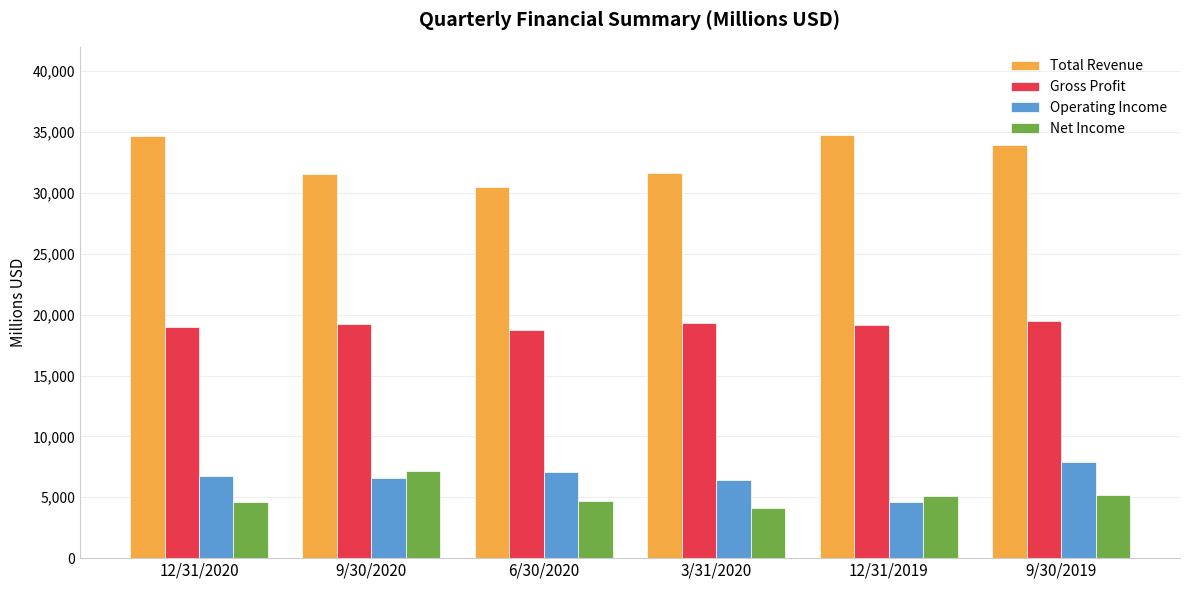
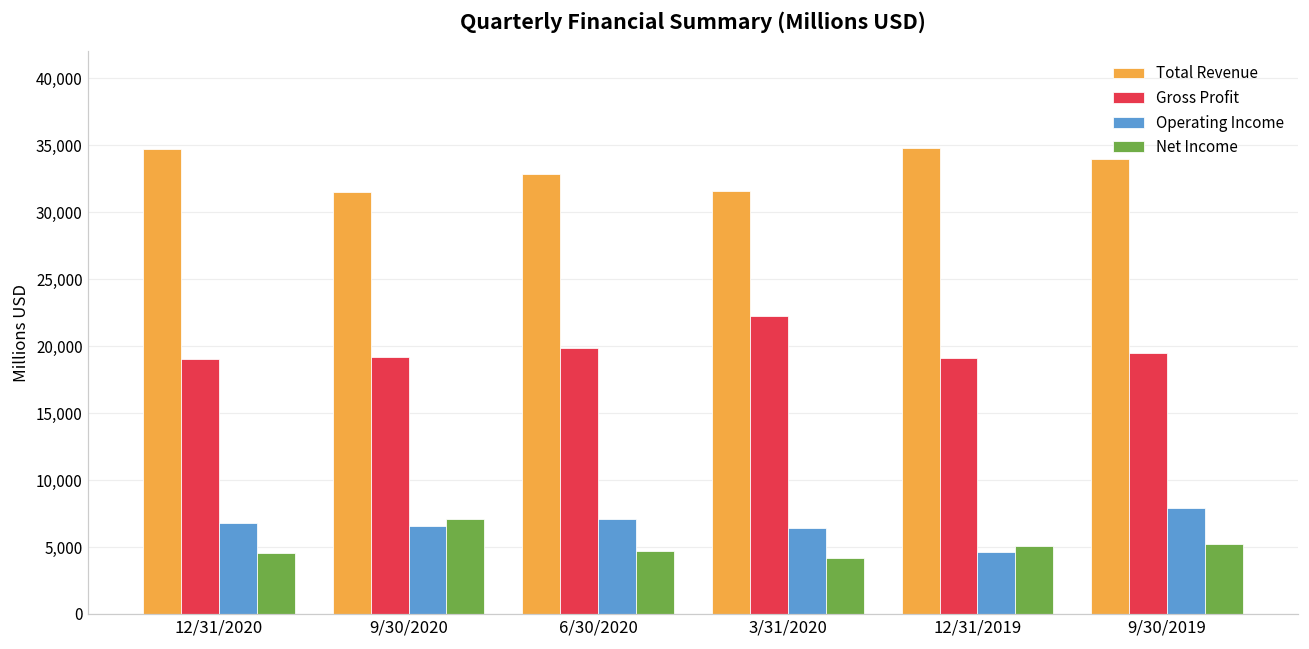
Total Revenue, 6/30/2020: 30,400 -> 32,900
Gross Profit, 6/30/2020: 18,700 -> 19,900
Gross Profit, 3/31/2020: 19,300 -> 22,200
